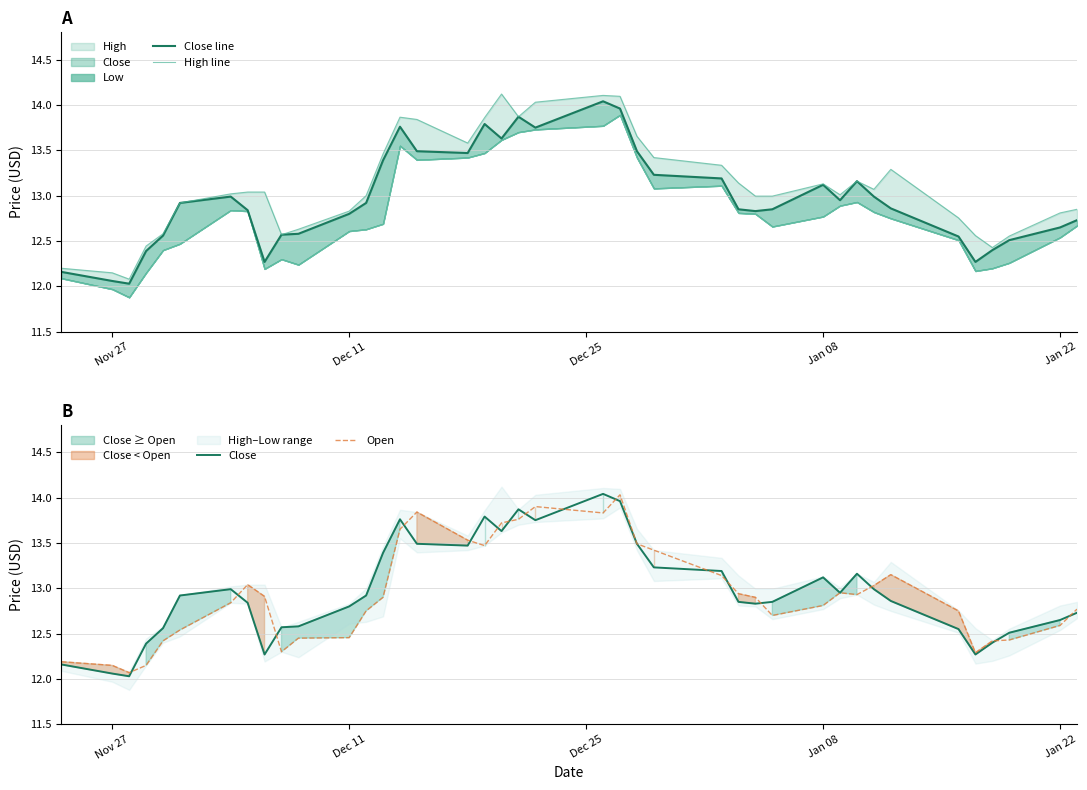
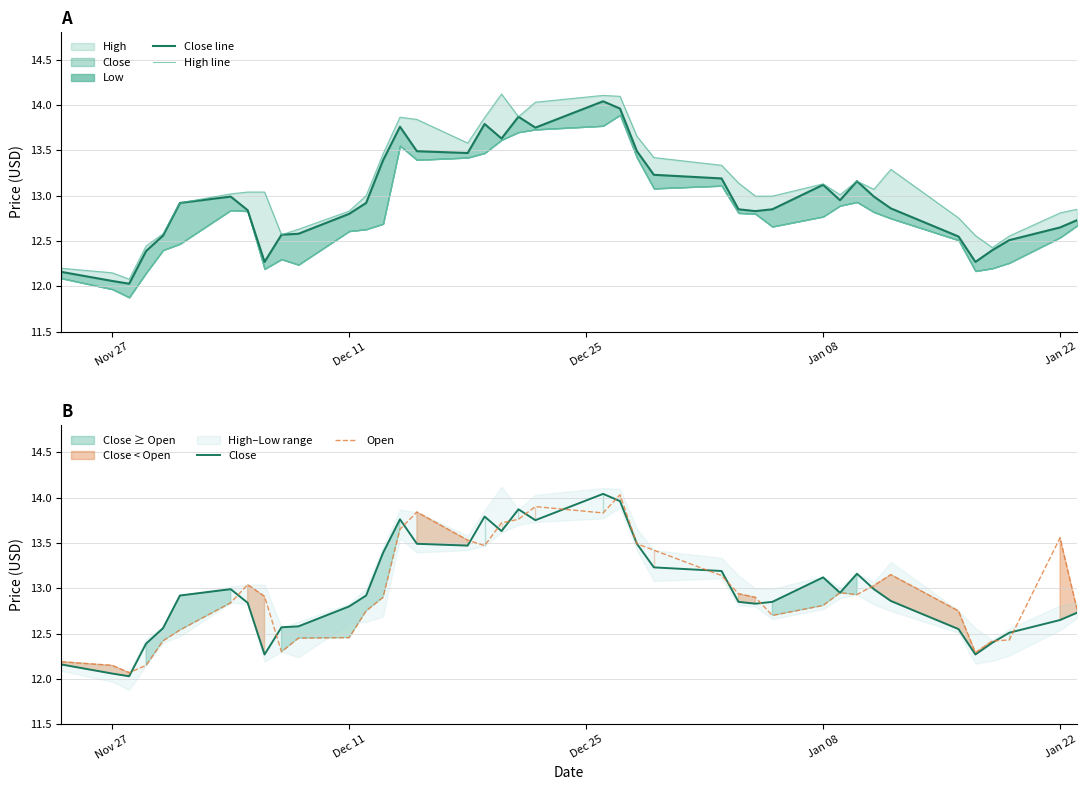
B, Open, Jan 22: 12.6 -> 13.6
